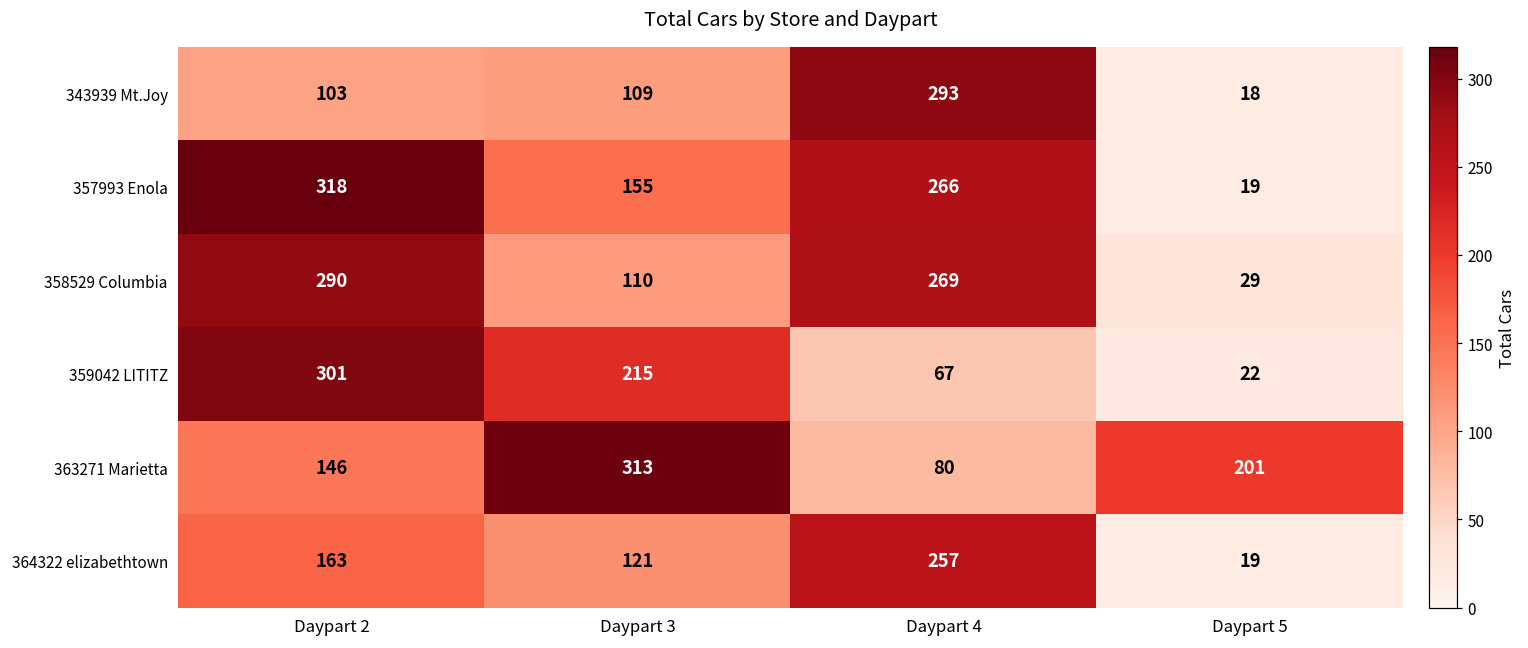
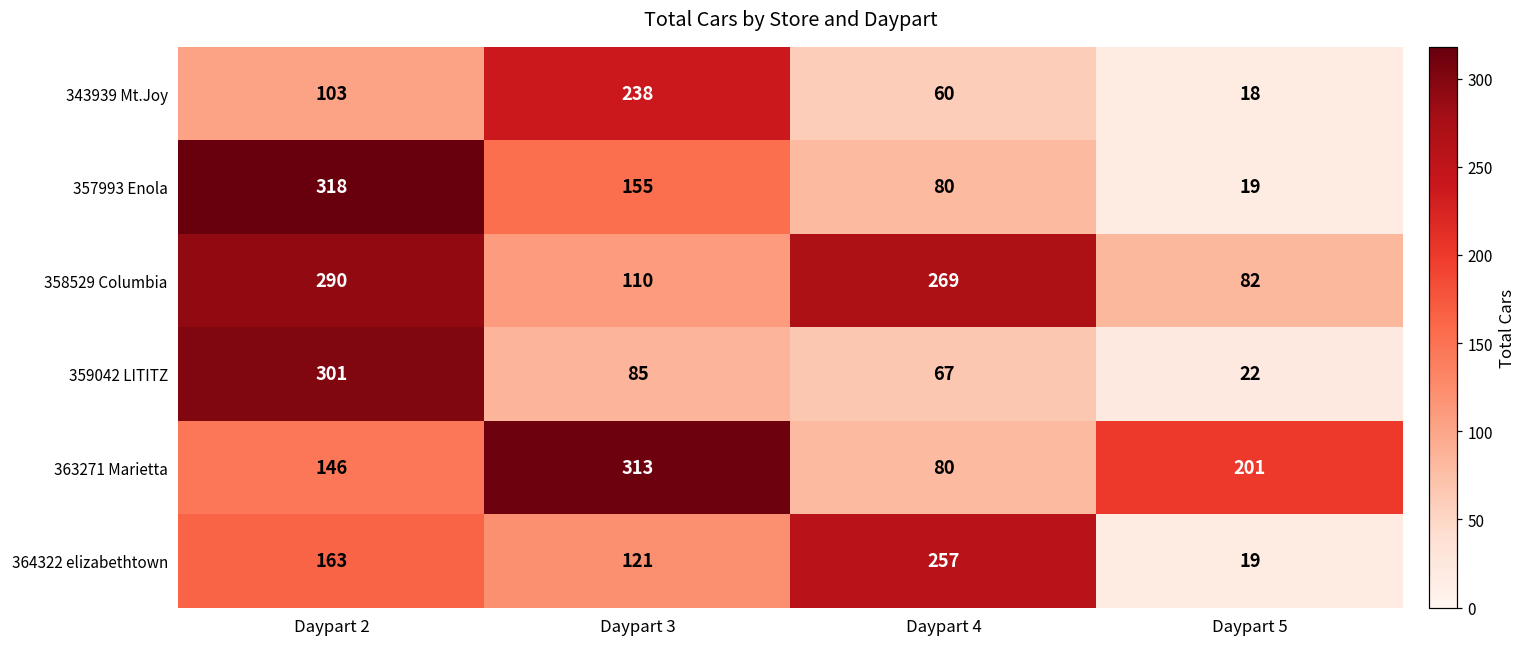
343939 Mt.Joy, Daypart 3: 109 -> 238
343939 Mt.Joy, Daypart 4: 293 -> 60
357993 Enola, Daypart 4: 266 -> 80
358529 Columbia, Daypart 5: 29 -> 82
359042 LITITZ, Daypart 3: 215 -> 85
